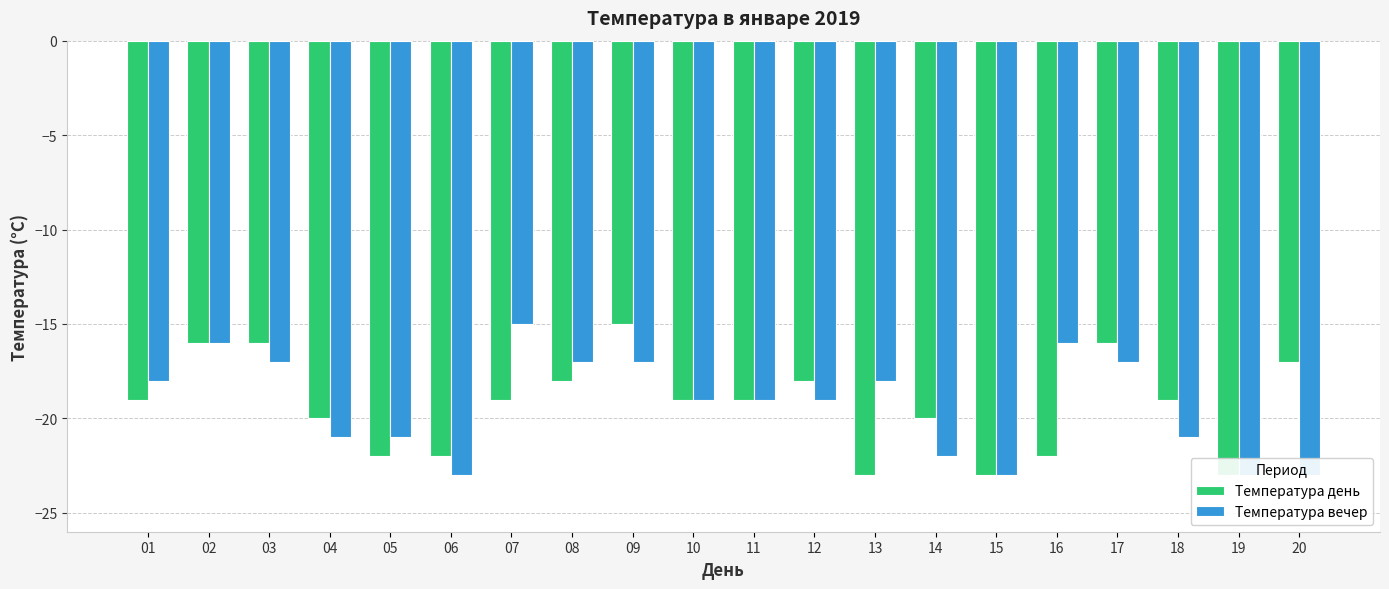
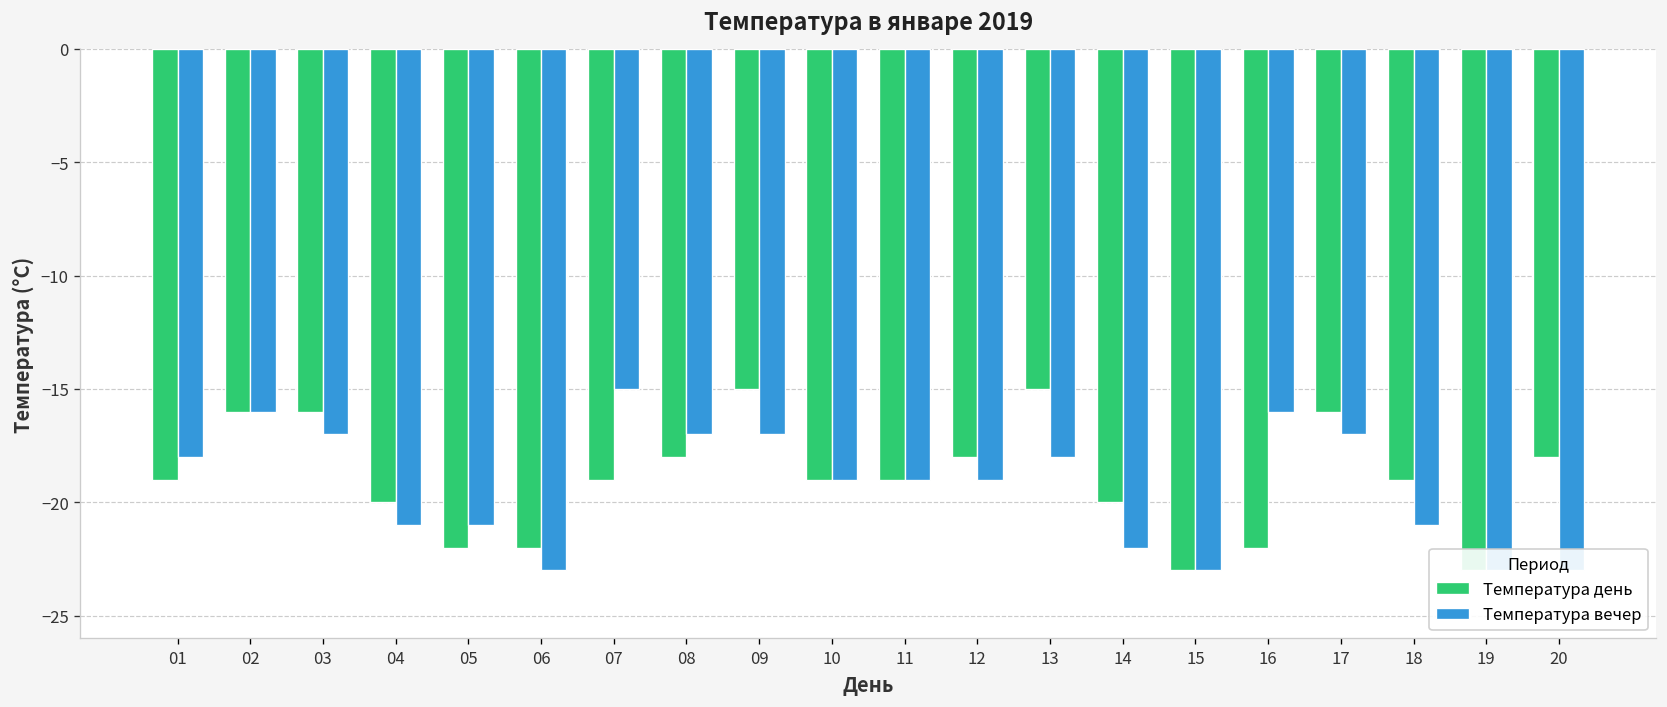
Температура день, 13: -23 -> -15
Температура день, 20: -17 -> -18
